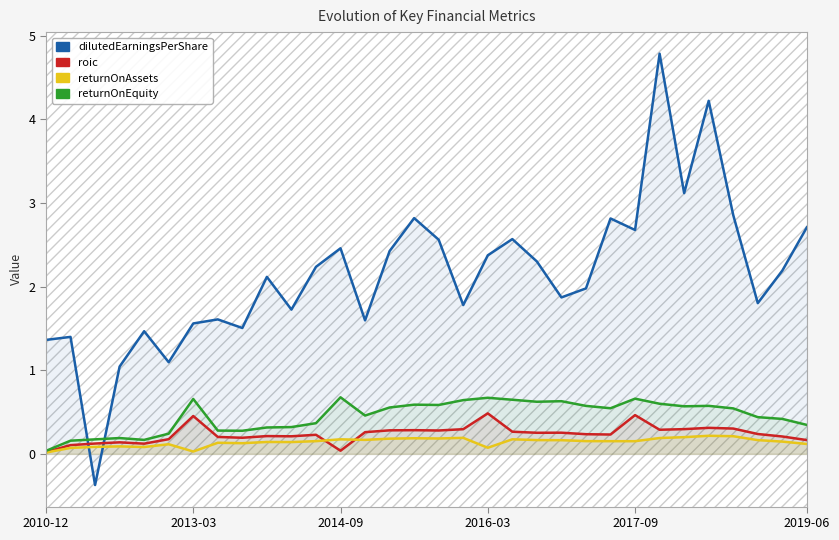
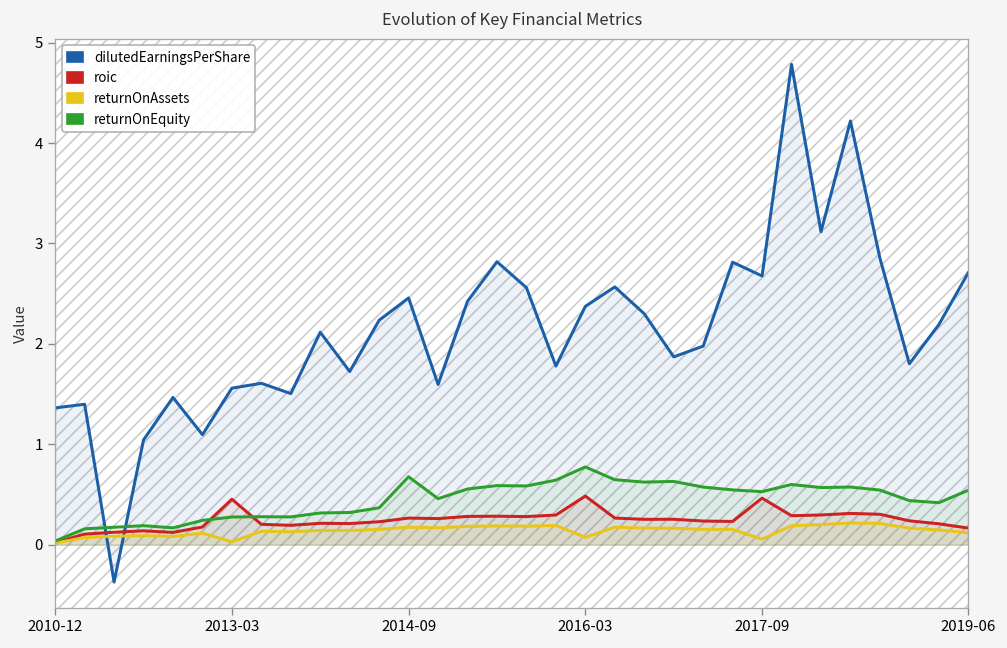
returnOnEquity, 2013-03: 0.7 -> 0.3
roic, 2014-09: 0.0 -> 0.3
returnOnEquity, 2016-03: 0.7 -> 0.8
returnOnAssets, 2017-09: 0.2 -> 0.1
returnOnEquity, 2017-09: 0.7 -> 0.5
returnOnEquity, 2019-06: 0.3 -> 0.5
